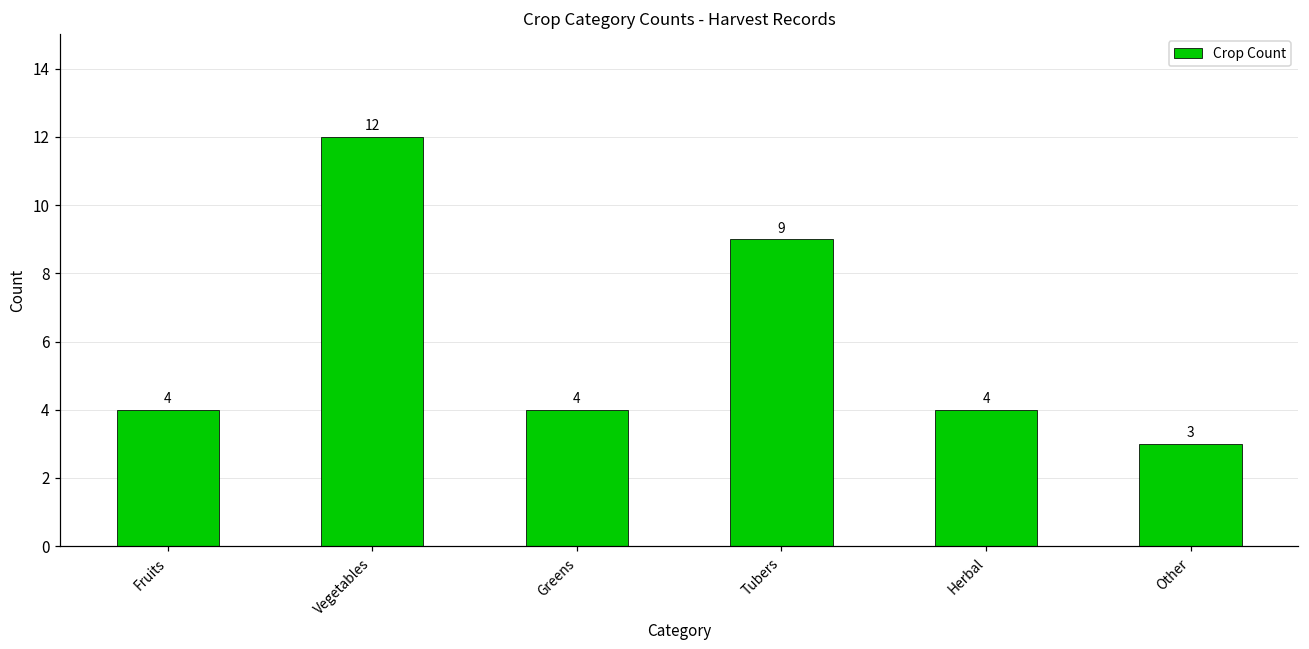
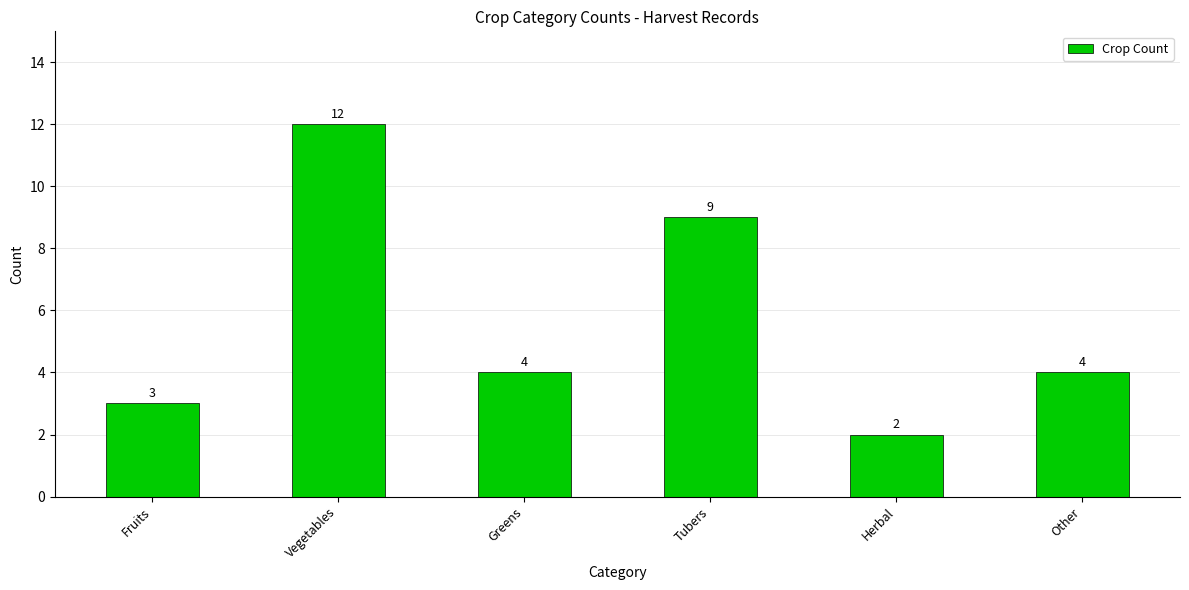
Fruits: 4 -> 3
Herbal: 4 -> 2
Other: 3 -> 4
